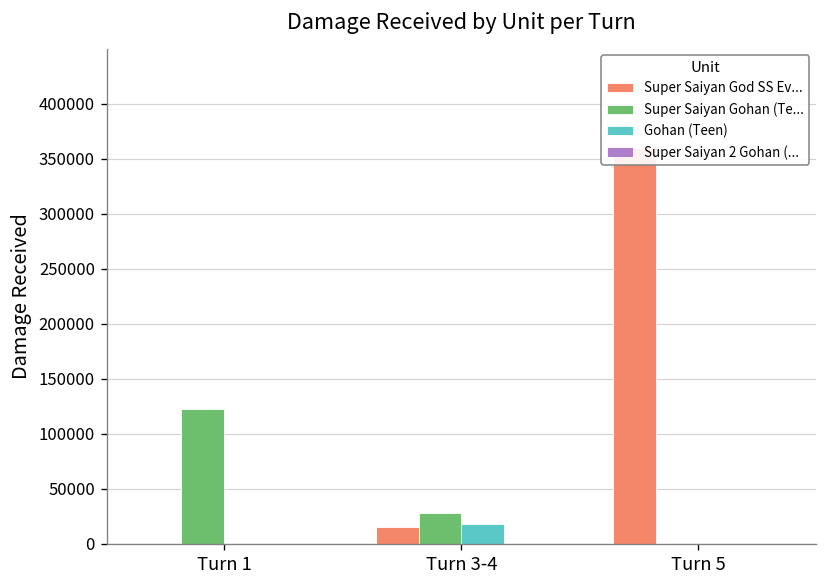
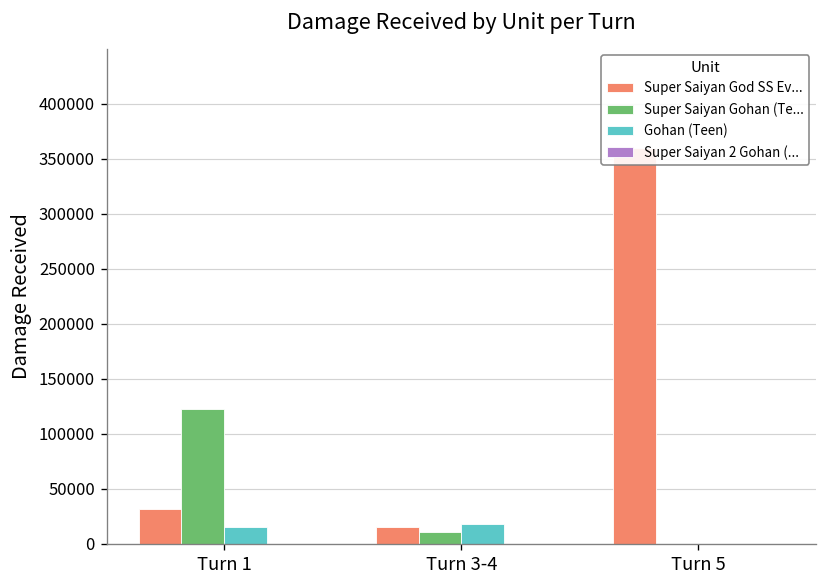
Super Saiyan God SS Ev..., Turn 1: 0 -> 30000
Gohan (Teen), Turn 1: 0 -> 20000
Super Saiyan Gohan (Te..., Turn 3-4: 30000 -> 10000
